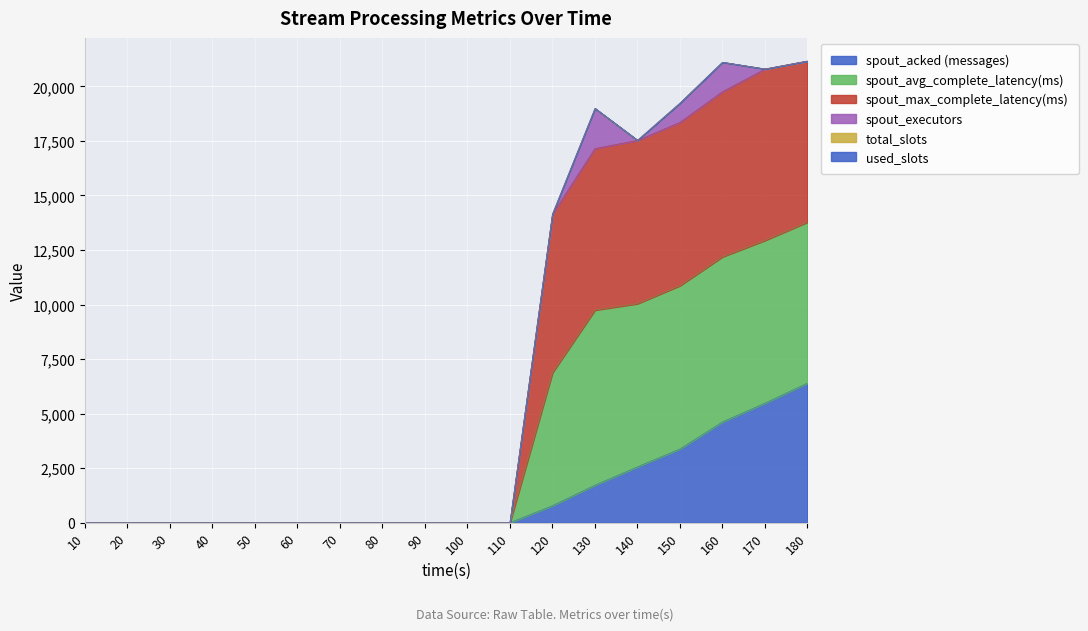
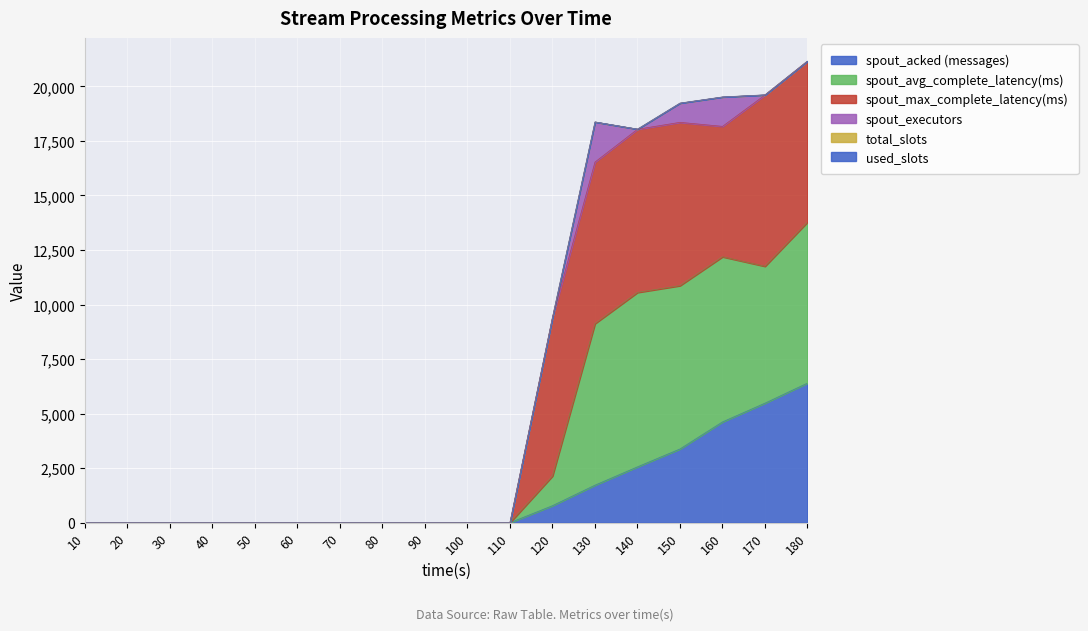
spout_avg_complete_latency(ms), 120: 6,100 -> 1,400
spout_avg_complete_latency(ms), 130: 8,000 -> 7,400
spout_avg_complete_latency(ms), 140: 7,500 -> 8,000
spout_max_complete_latency(ms), 160: 7,600 -> 6,000
spout_avg_complete_latency(ms), 170: 7,500 -> 6,300
